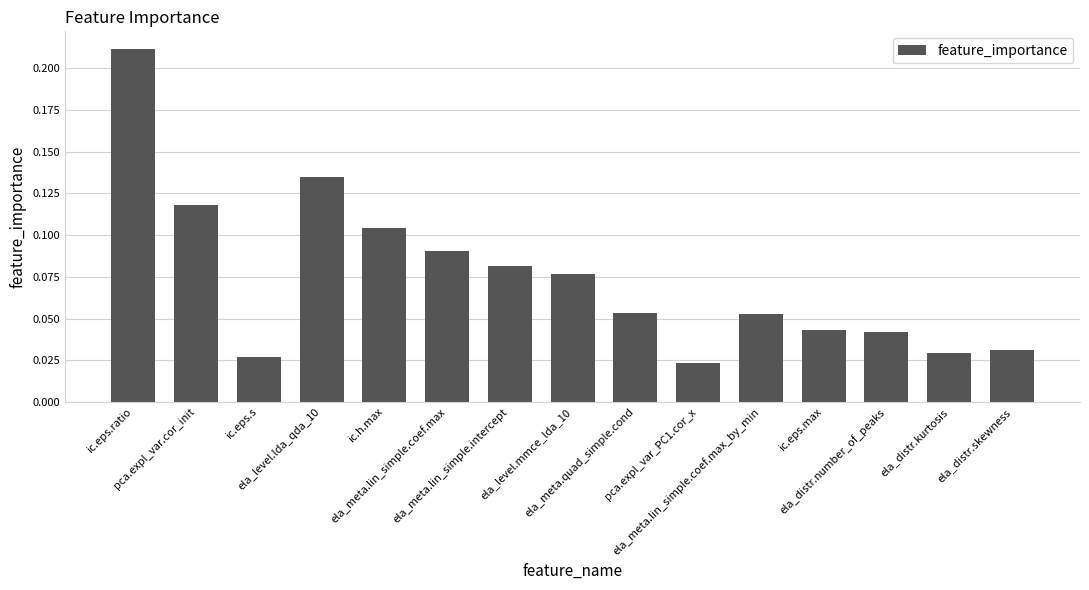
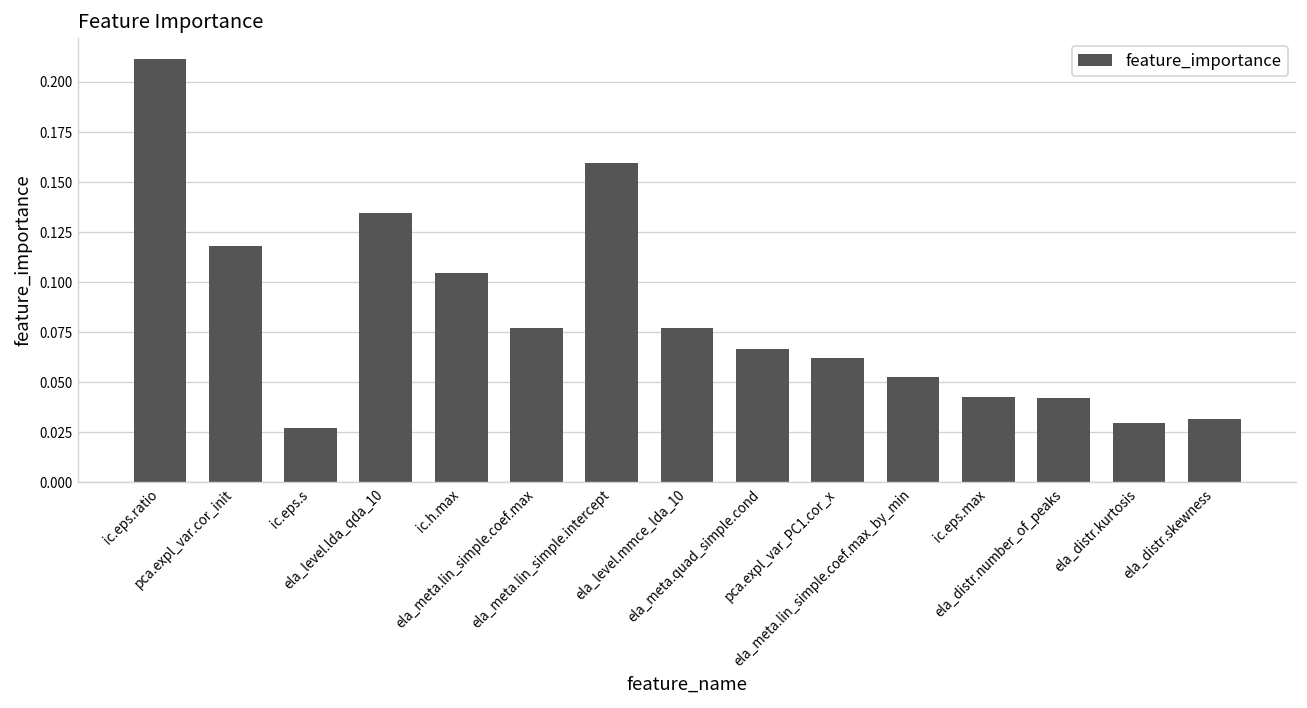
ela_meta.lin_simple.coef.max: 0.090 -> 0.077
ela_meta.lin_simple.intercept: 0.081 -> 0.159
ela_meta.quad_simple.cond: 0.053 -> 0.066
pca.expl_var_PC1.cor_x: 0.024 -> 0.062
